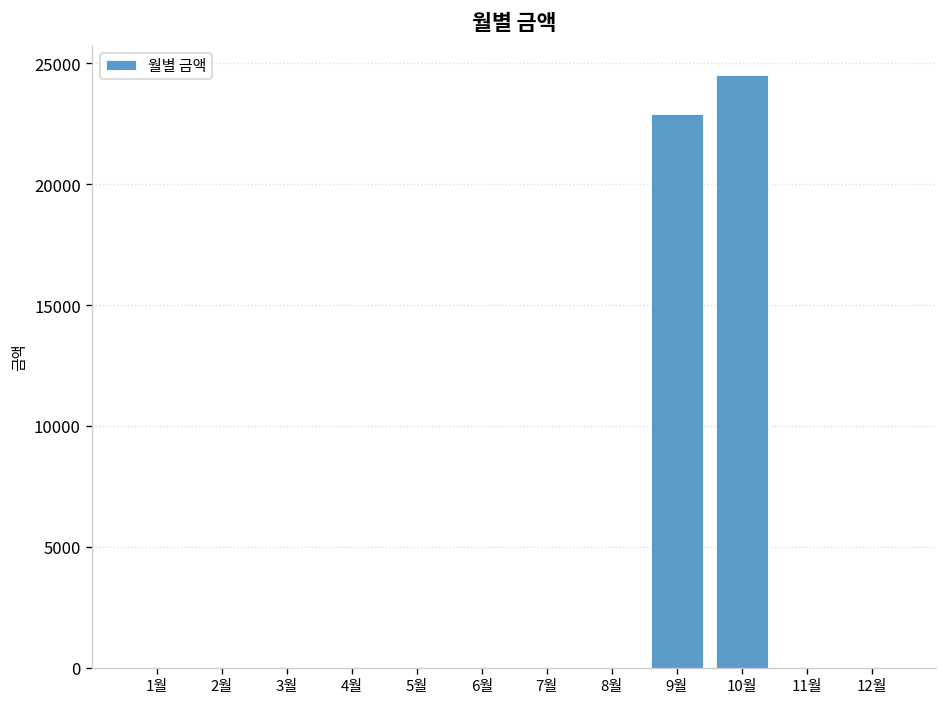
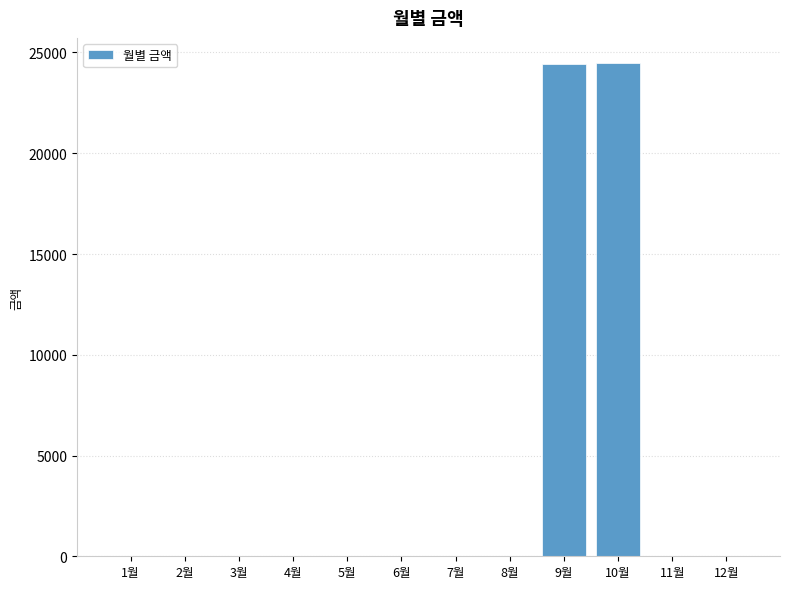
9월: 22900 -> 24400
